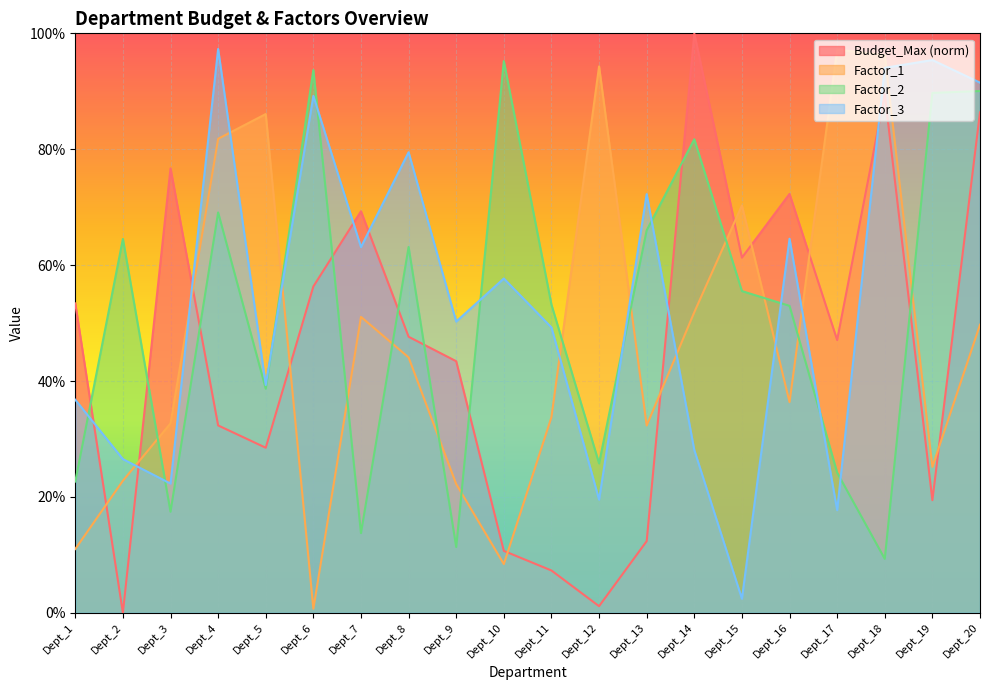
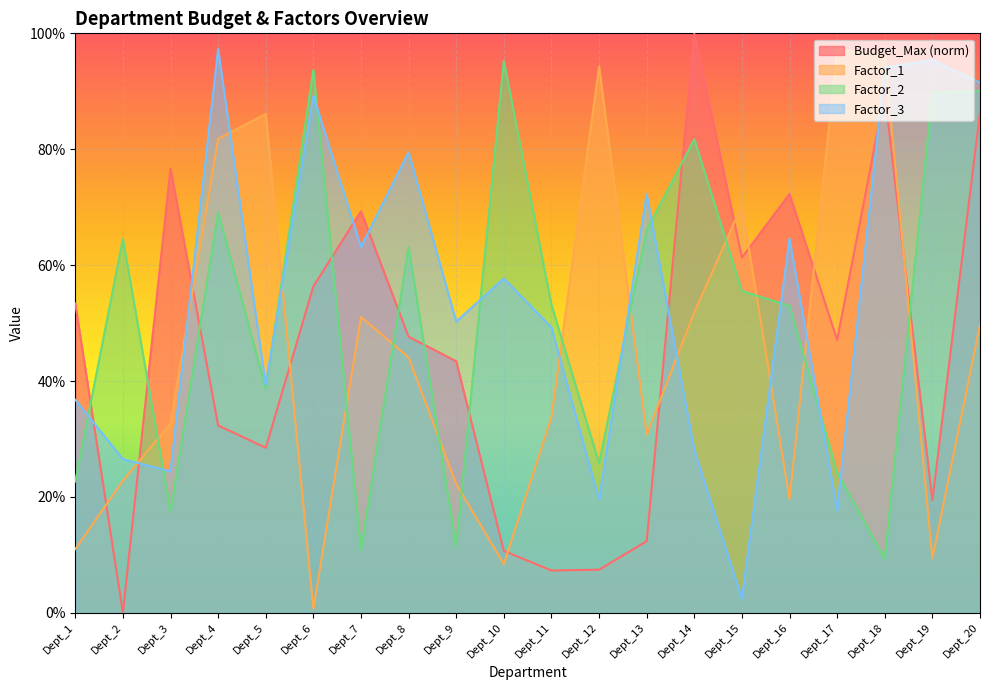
Factor_3, Dept_3: 22% -> 24%
Factor_2, Dept_7: 14% -> 11%
Budget_Max (norm), Dept_12: 1% -> 7%
Factor_1, Dept_13: 32% -> 31%
Factor_1, Dept_16: 36% -> 20%
Factor_1, Dept_19: 25% -> 9%
